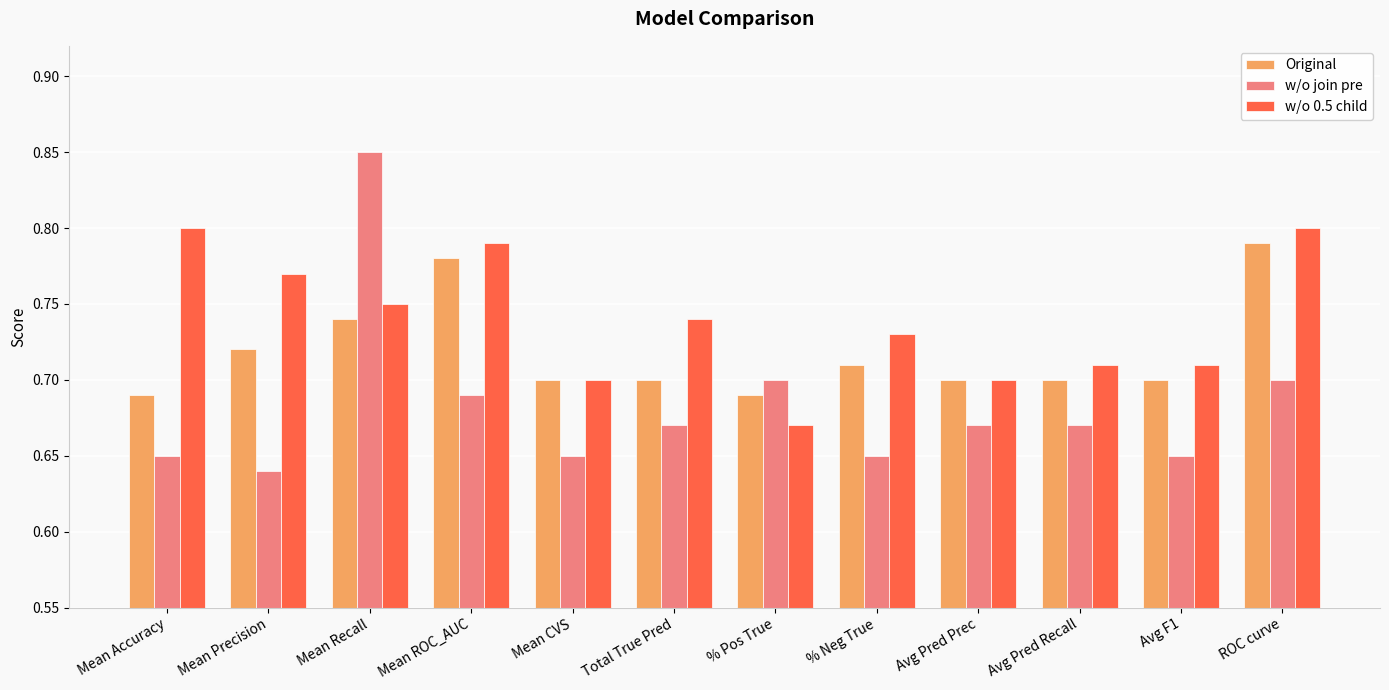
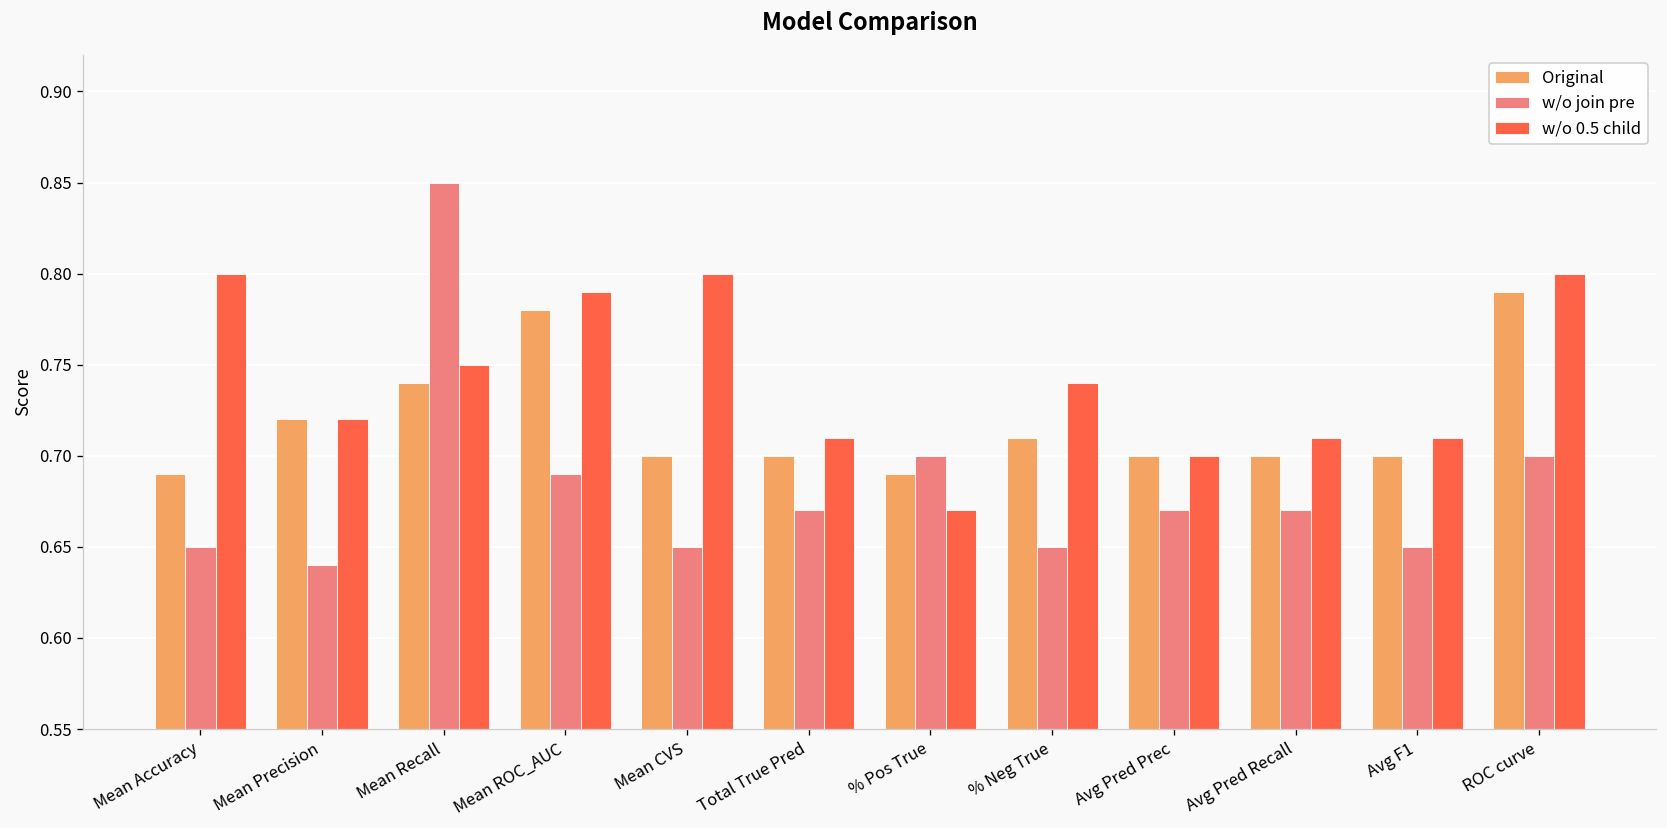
w/o 0.5 child, Mean Precision: 0.77 -> 0.72
w/o 0.5 child, Mean CVS: 0.7 -> 0.8
w/o 0.5 child, Total True Pred: 0.74 -> 0.71
w/o 0.5 child, % Neg True: 0.73 -> 0.74
